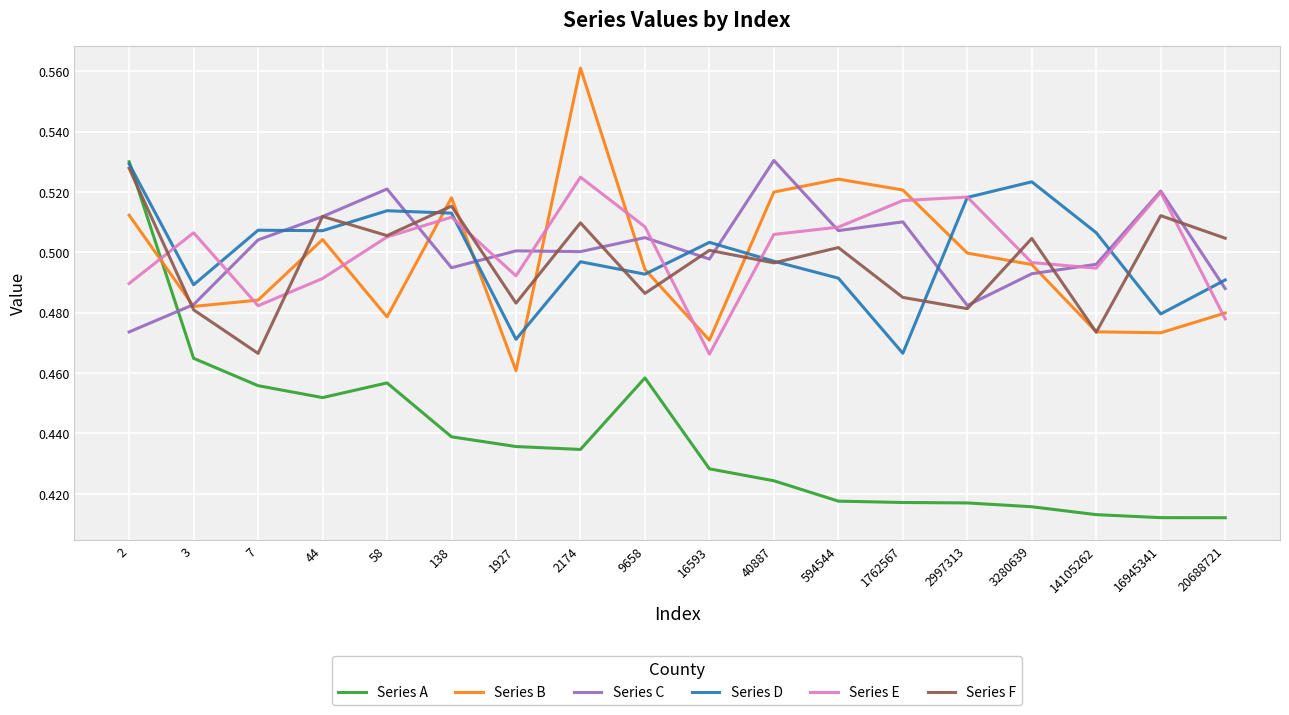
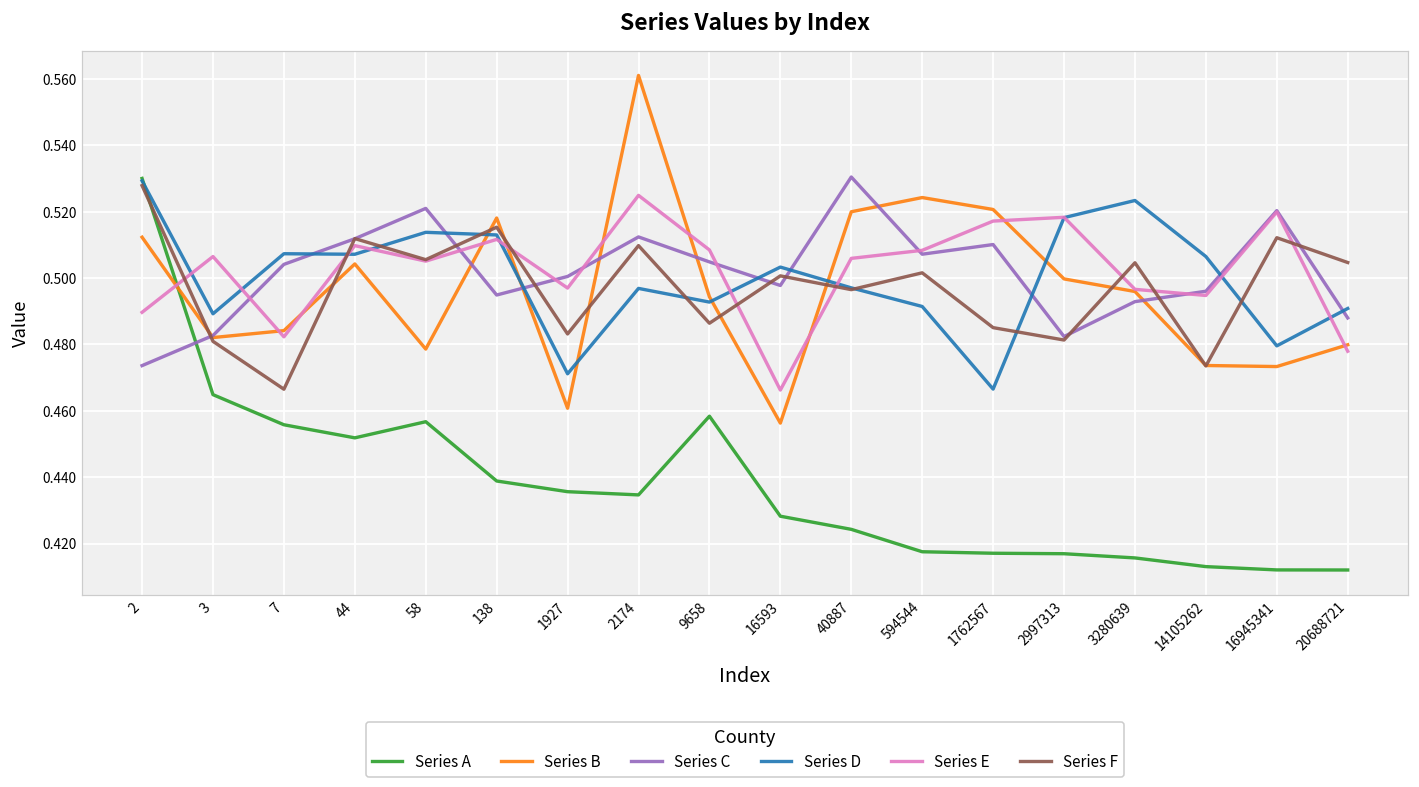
Series E, 44: 0.491 -> 0.510
Series E, 1927: 0.492 -> 0.497
Series C, 2174: 0.500 -> 0.512
Series B, 16593: 0.471 -> 0.456
